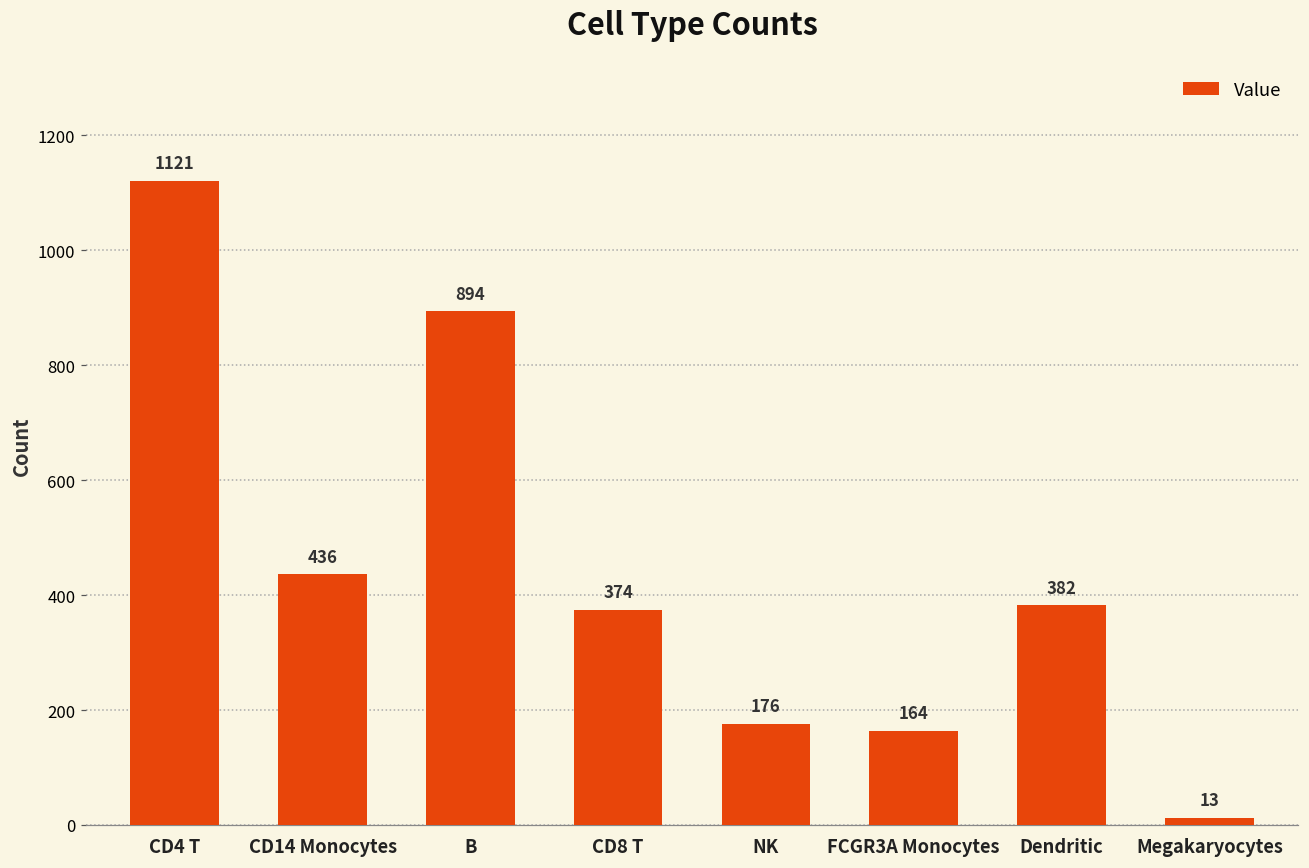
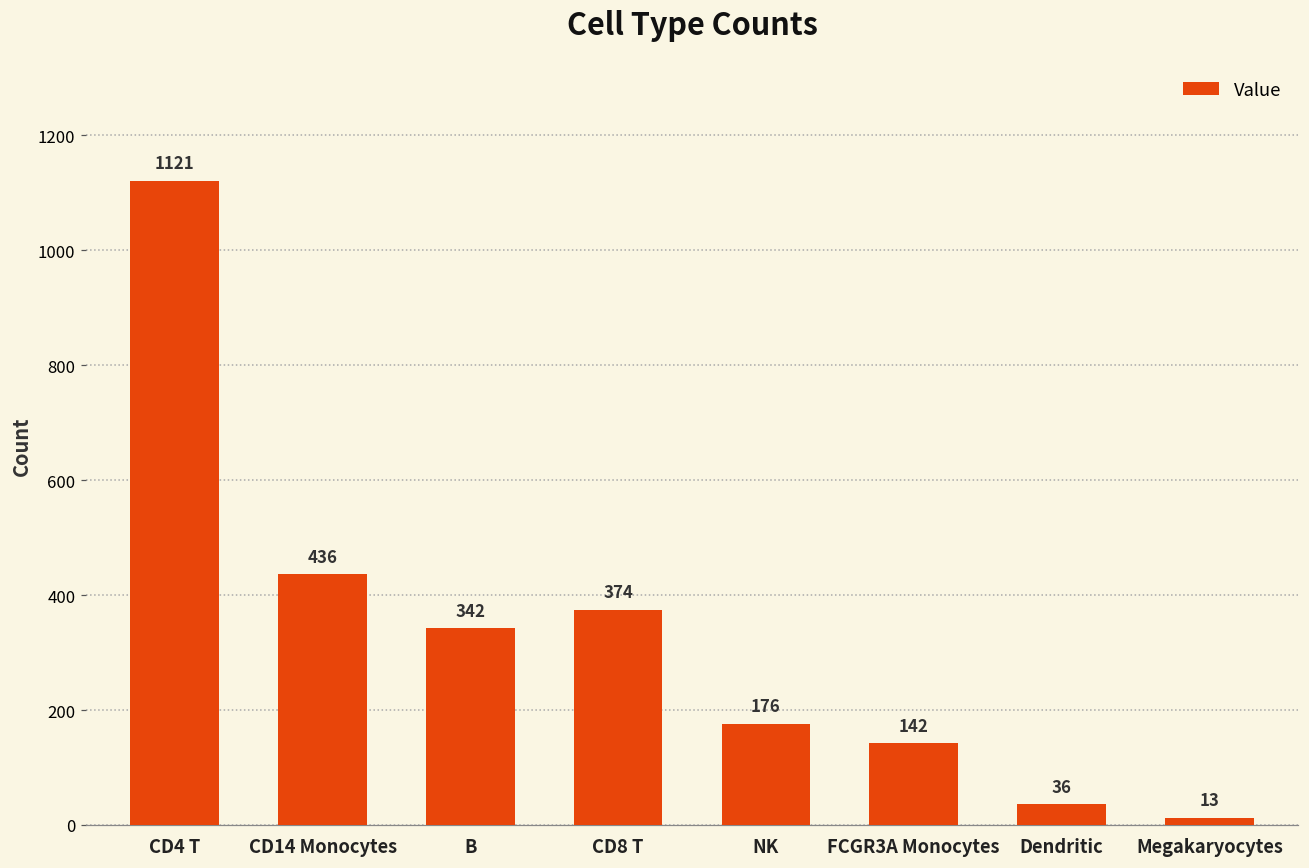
B: 894 -> 342
FCGR3A Monocytes: 164 -> 142
Dendritic: 382 -> 36
